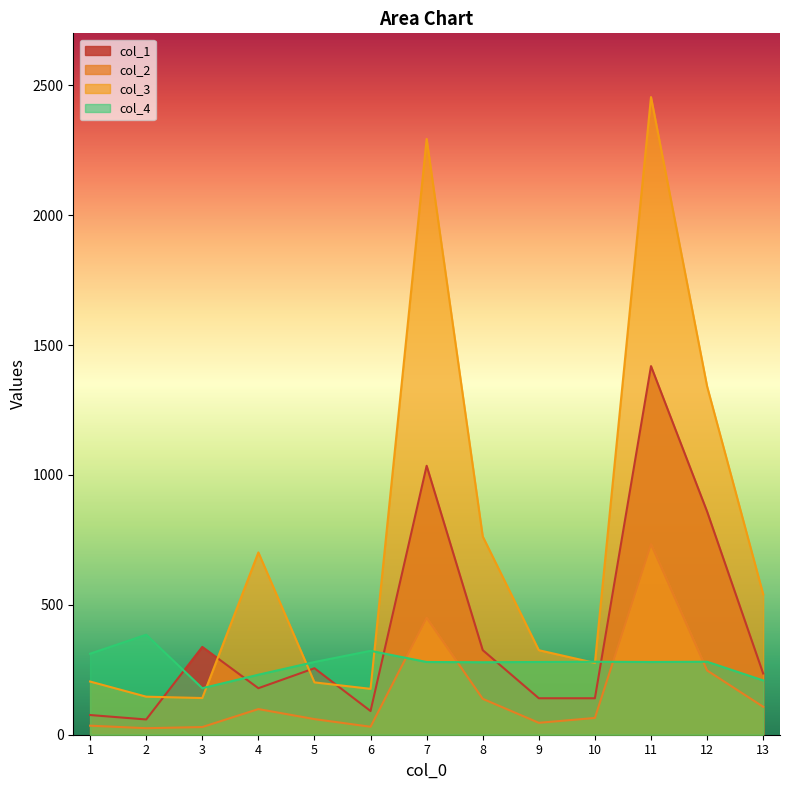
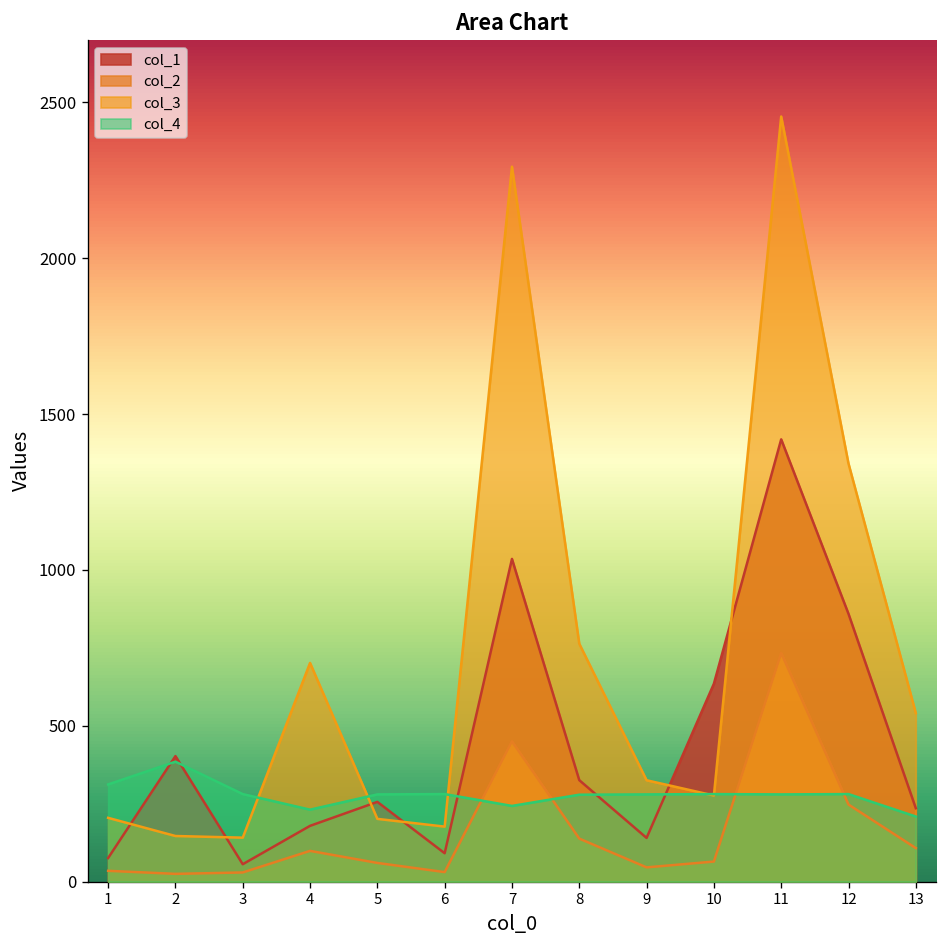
col_1, 2: 60 -> 400
col_1, 3: 340 -> 60
col_4, 3: 180 -> 280
col_4, 6: 320 -> 280
col_4, 7: 280 -> 240
col_1, 10: 140 -> 640
